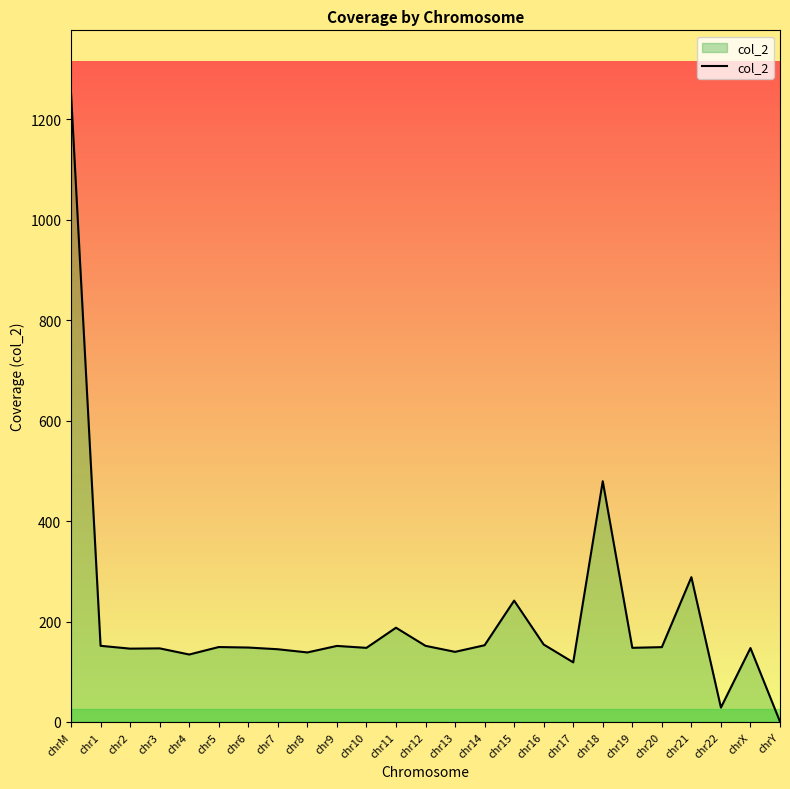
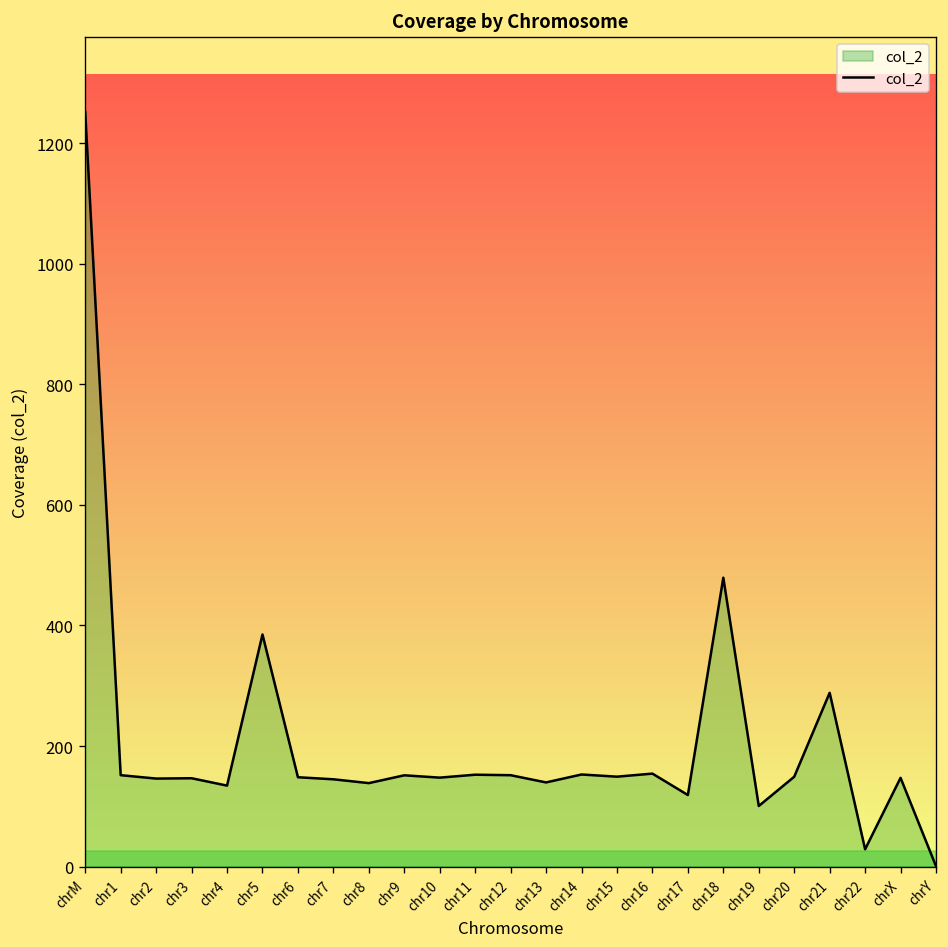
chr5: 150 -> 390
chr11: 190 -> 150
chr15: 240 -> 150
chr19: 150 -> 100
